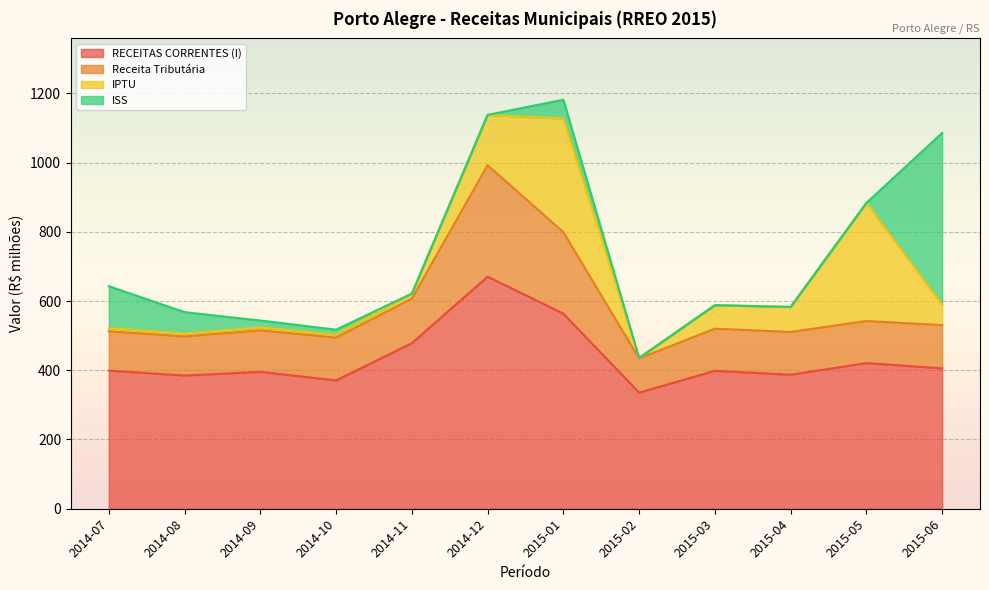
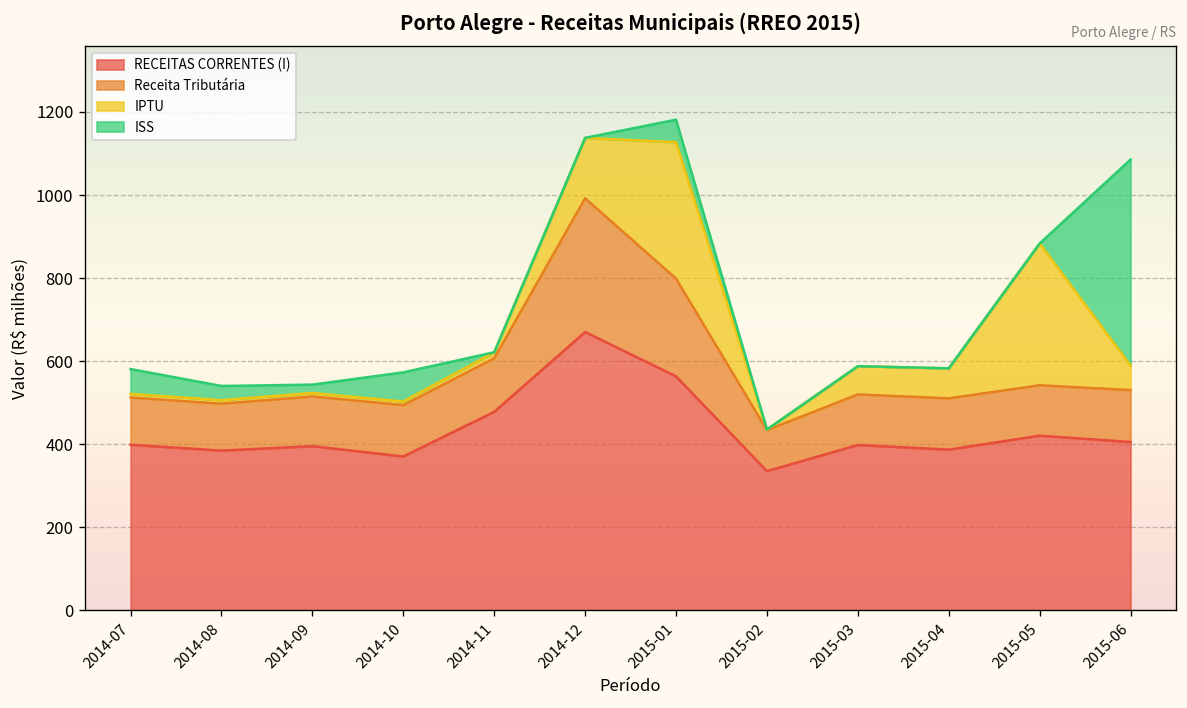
ISS, 2014-07: 120 -> 60
ISS, 2014-08: 60 -> 30
ISS, 2014-10: 10 -> 70
